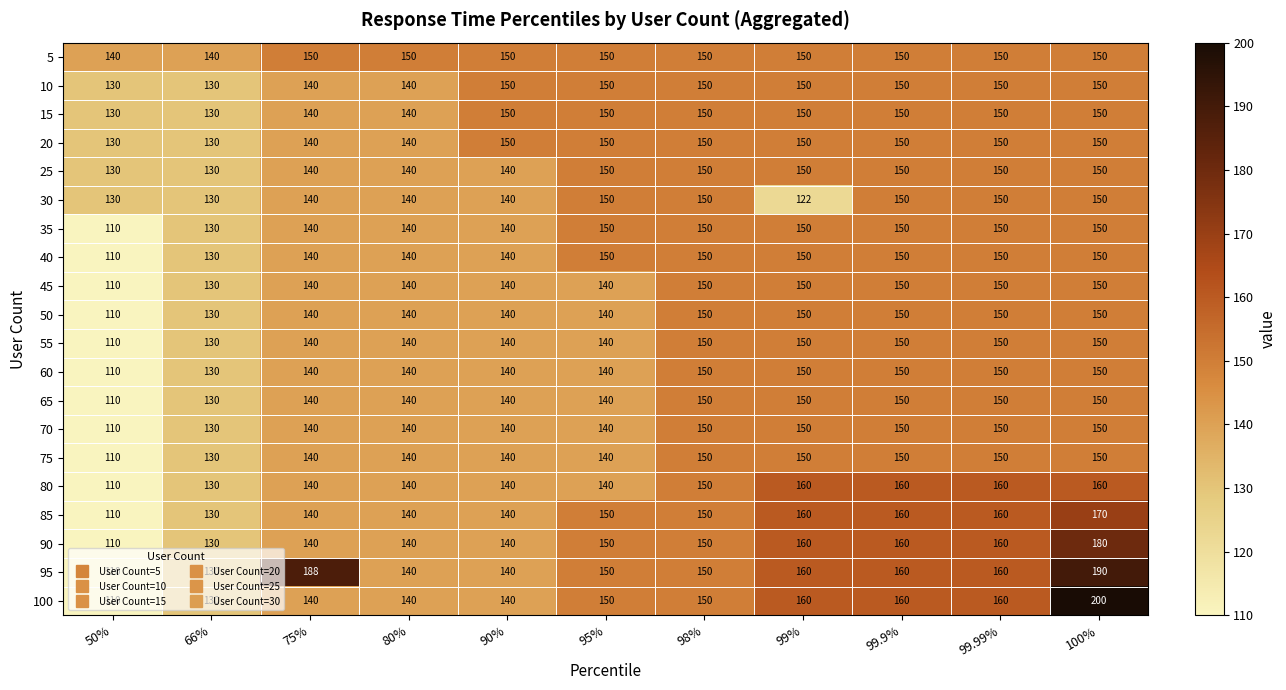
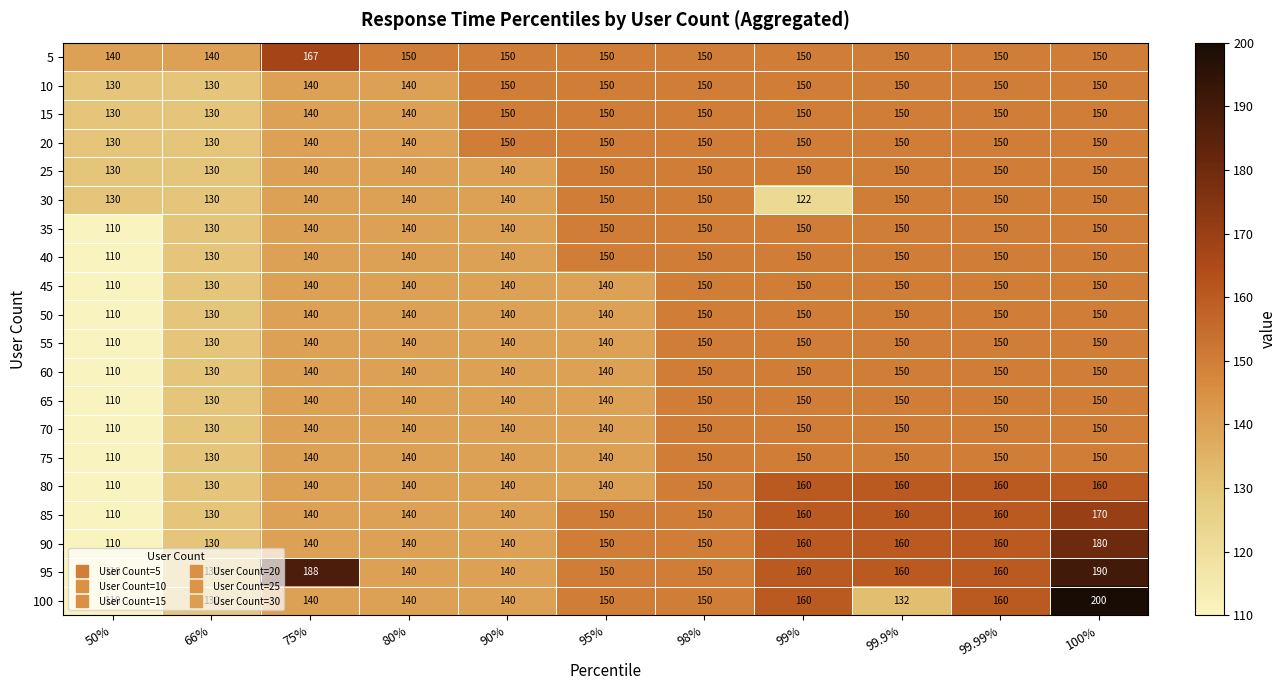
5, 75%: 150 -> 167
100, 99.9%: 160 -> 132
